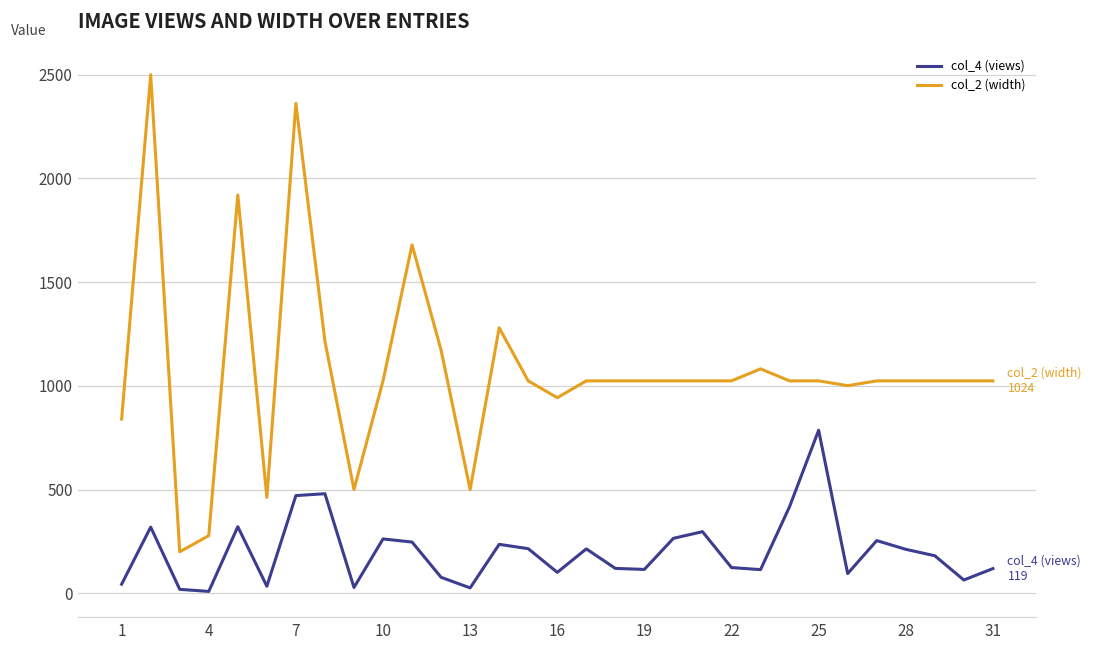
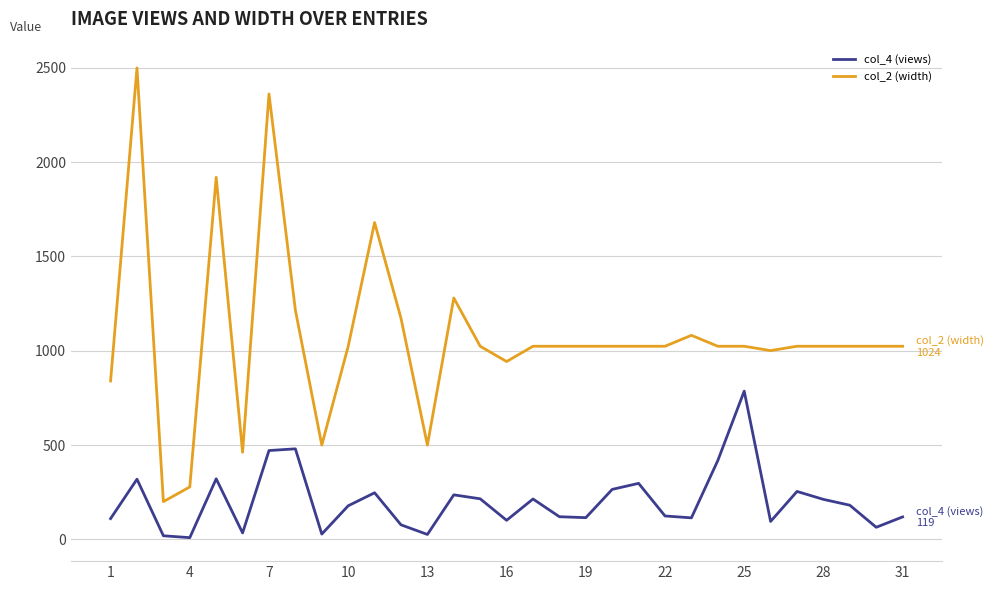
col_4 (views), 1: 40 -> 110
col_4 (views), 10: 260 -> 180
